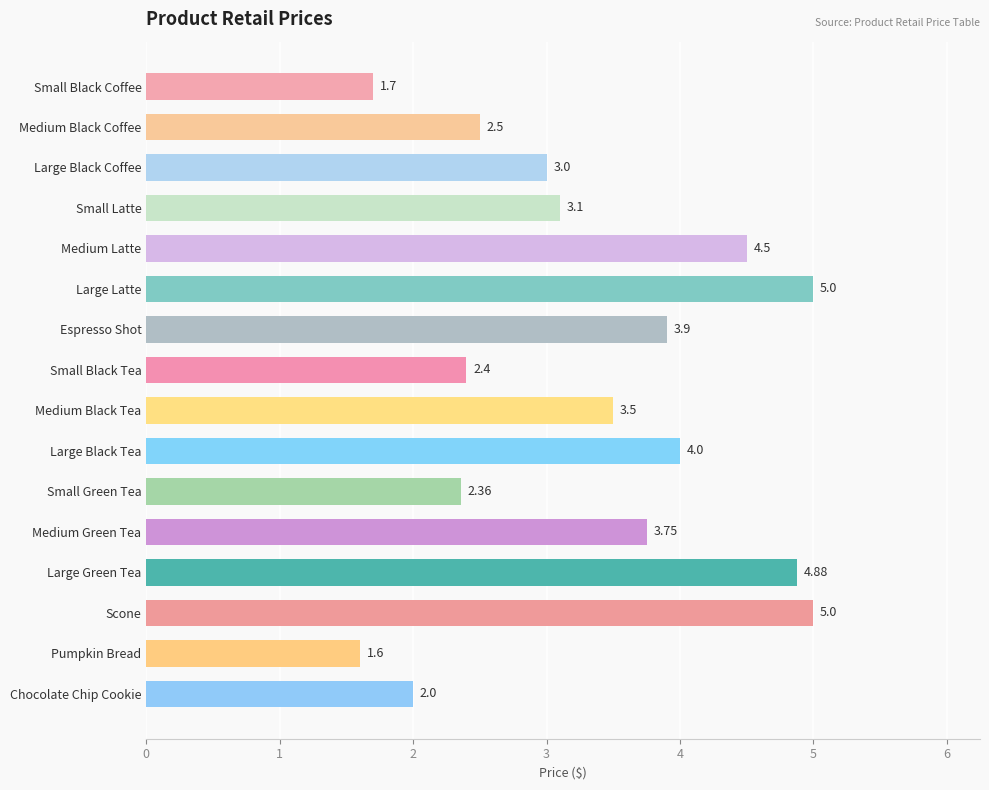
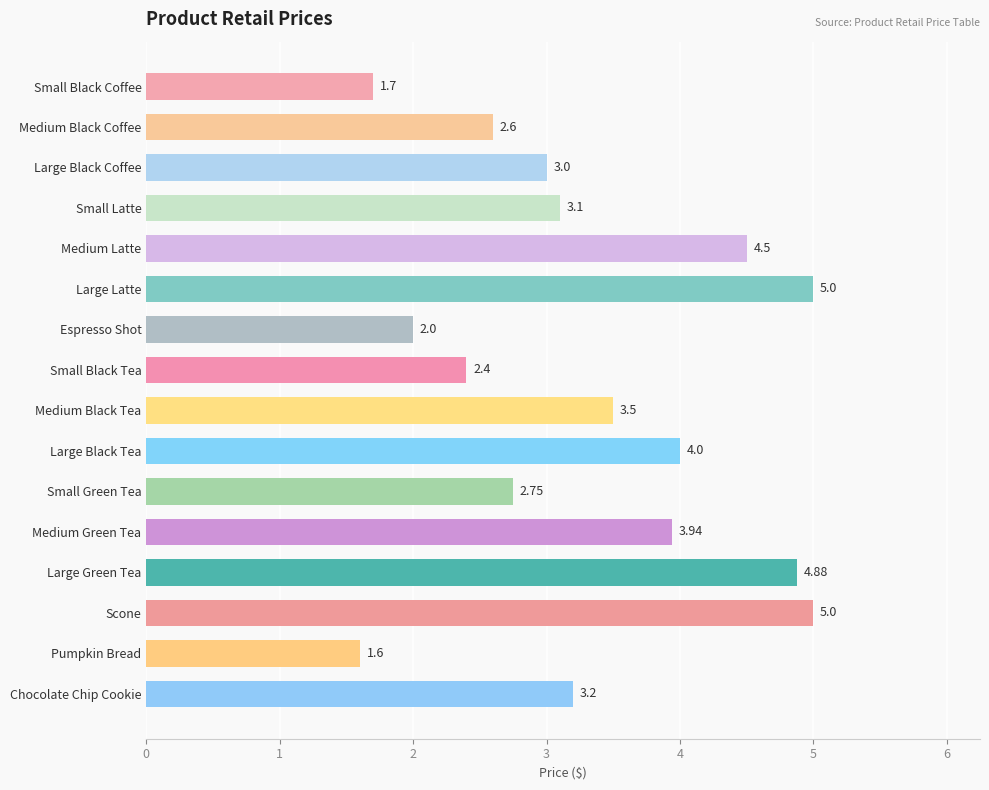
Medium Black Coffee: 2.5 -> 2.6
Espresso Shot: 3.9 -> 2.0
Small Green Tea: 2.36 -> 2.75
Medium Green Tea: 3.75 -> 3.94
Chocolate Chip Cookie: 2.0 -> 3.2
